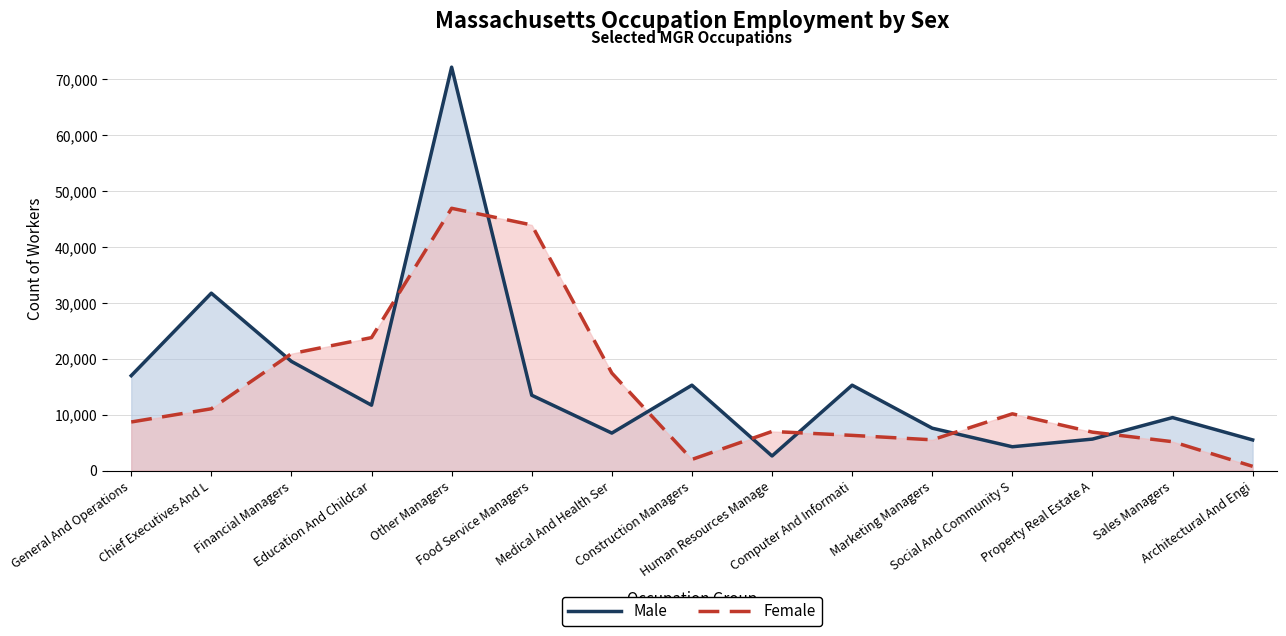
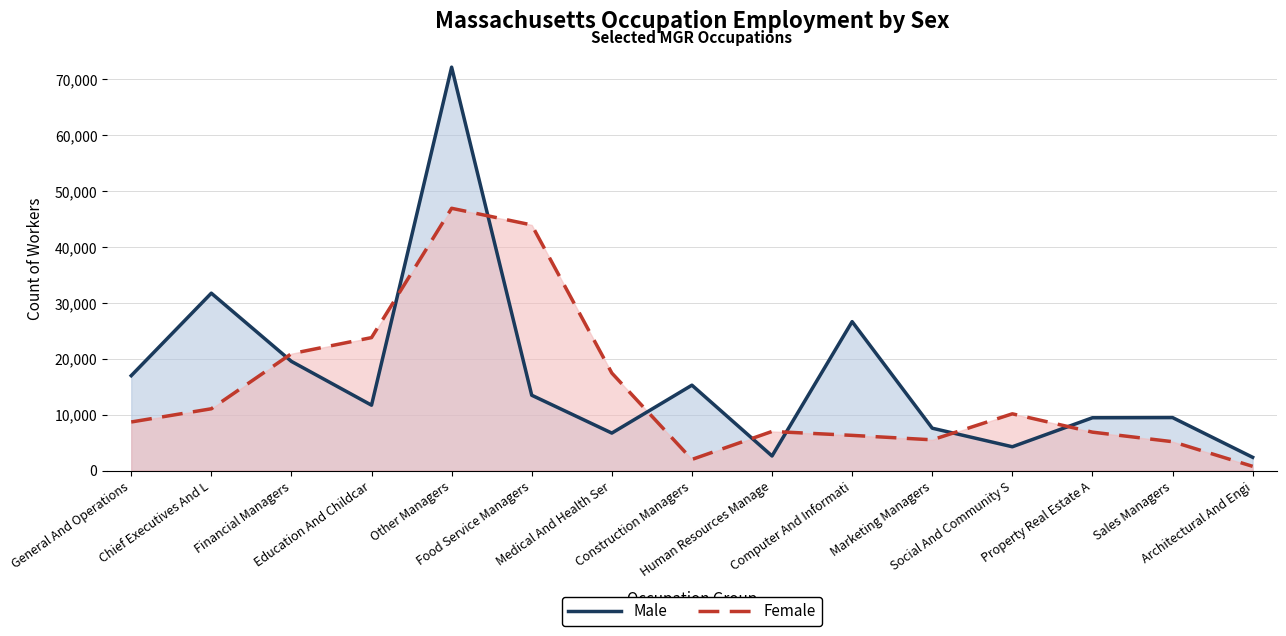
Male, Computer And Informati: 15,000 -> 27,000
Male, Property Real Estate A: 6,000 -> 9,000
Male, Architectural And Engi: 5,000 -> 2,000
